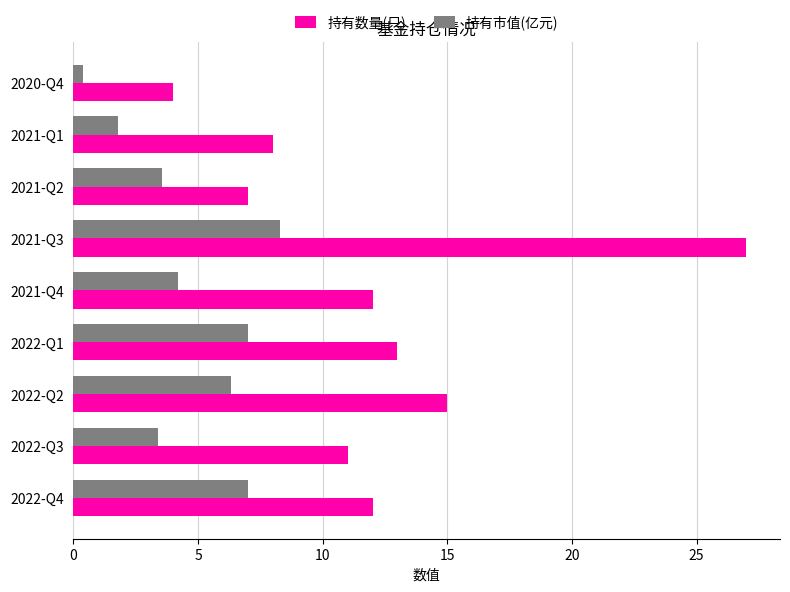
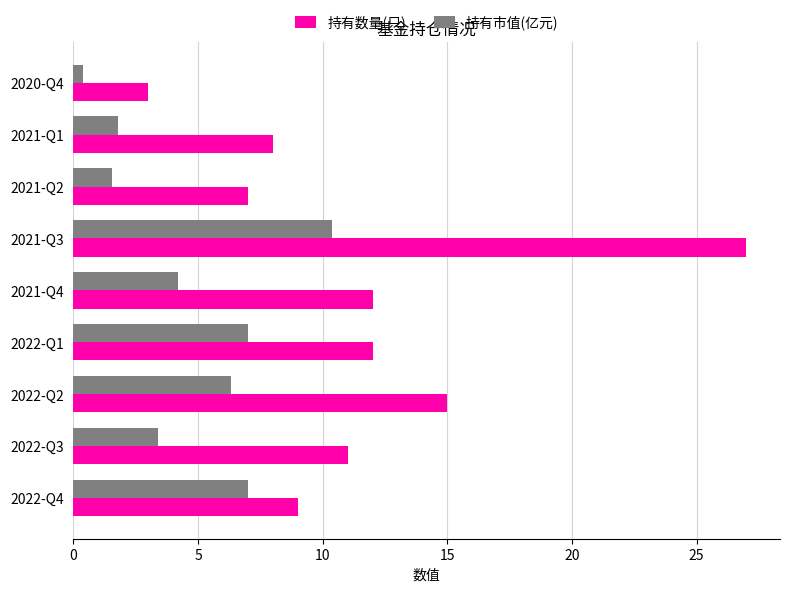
持有数量(只), 2020-Q4: 4 -> 3
持有市值(亿元), 2021-Q2: 3.6 -> 1.6
持有市值(亿元), 2021-Q3: 8.3 -> 10.4
持有数量(只), 2022-Q1: 13 -> 12
持有数量(只), 2022-Q4: 12 -> 9
